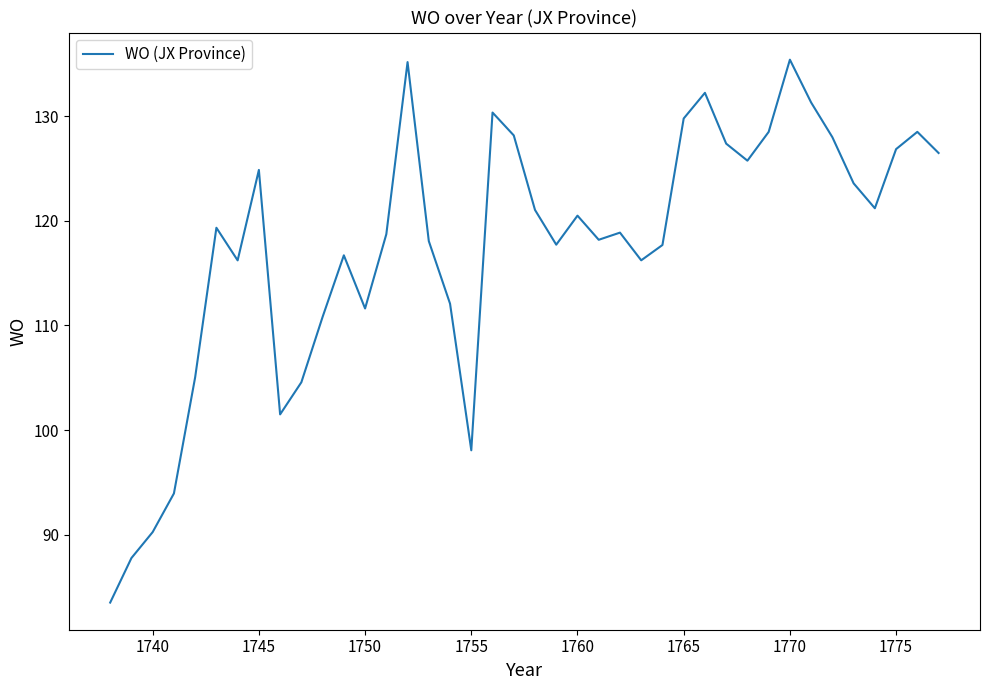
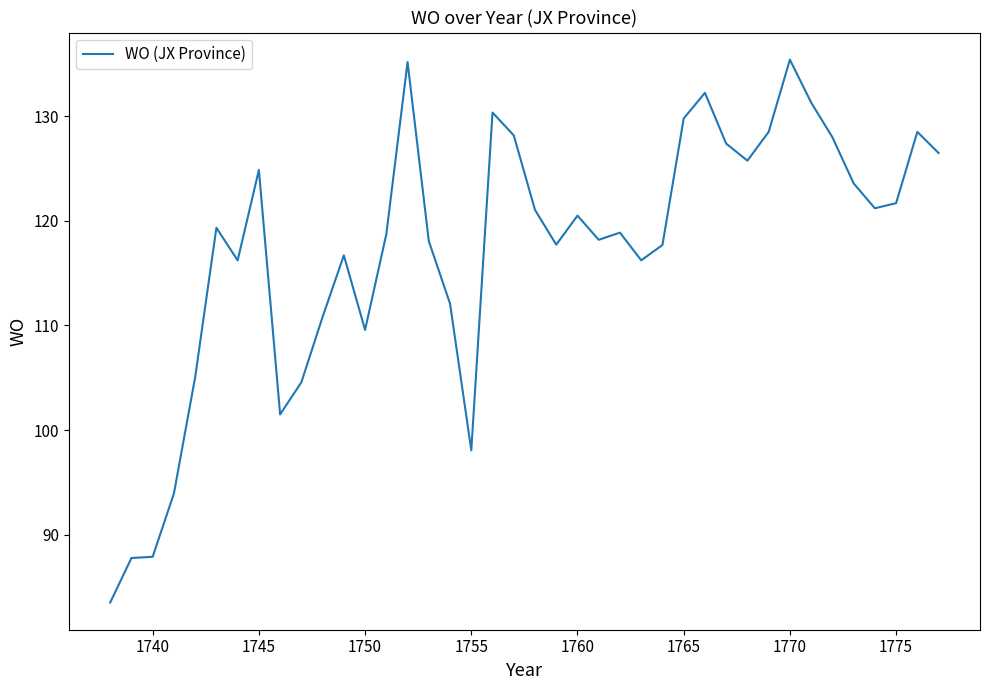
1740: 90.2 -> 87.9
1750: 111.6 -> 109.6
1775: 126.8 -> 121.7
